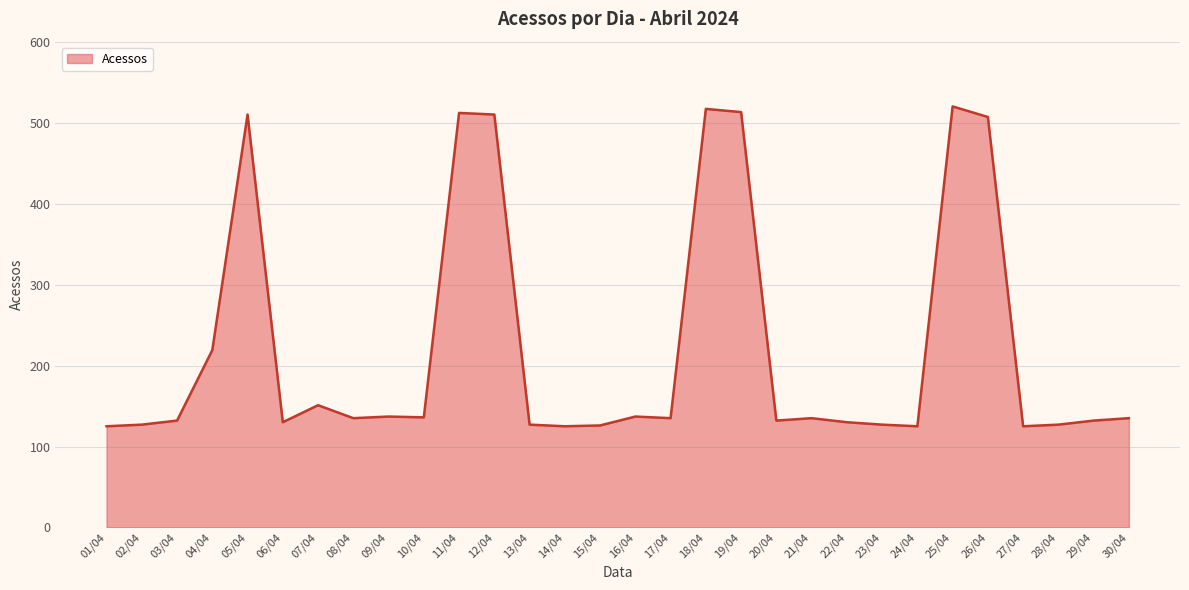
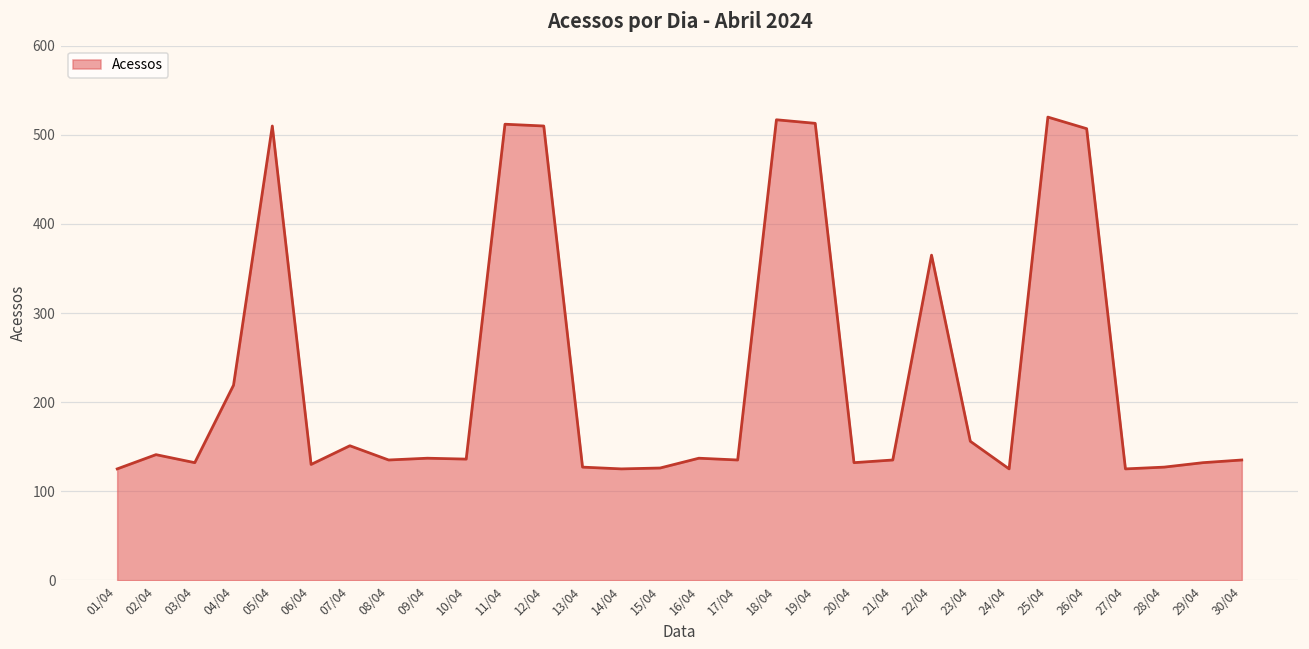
02/04: 130 -> 140
22/04: 130 -> 370
23/04: 130 -> 160
